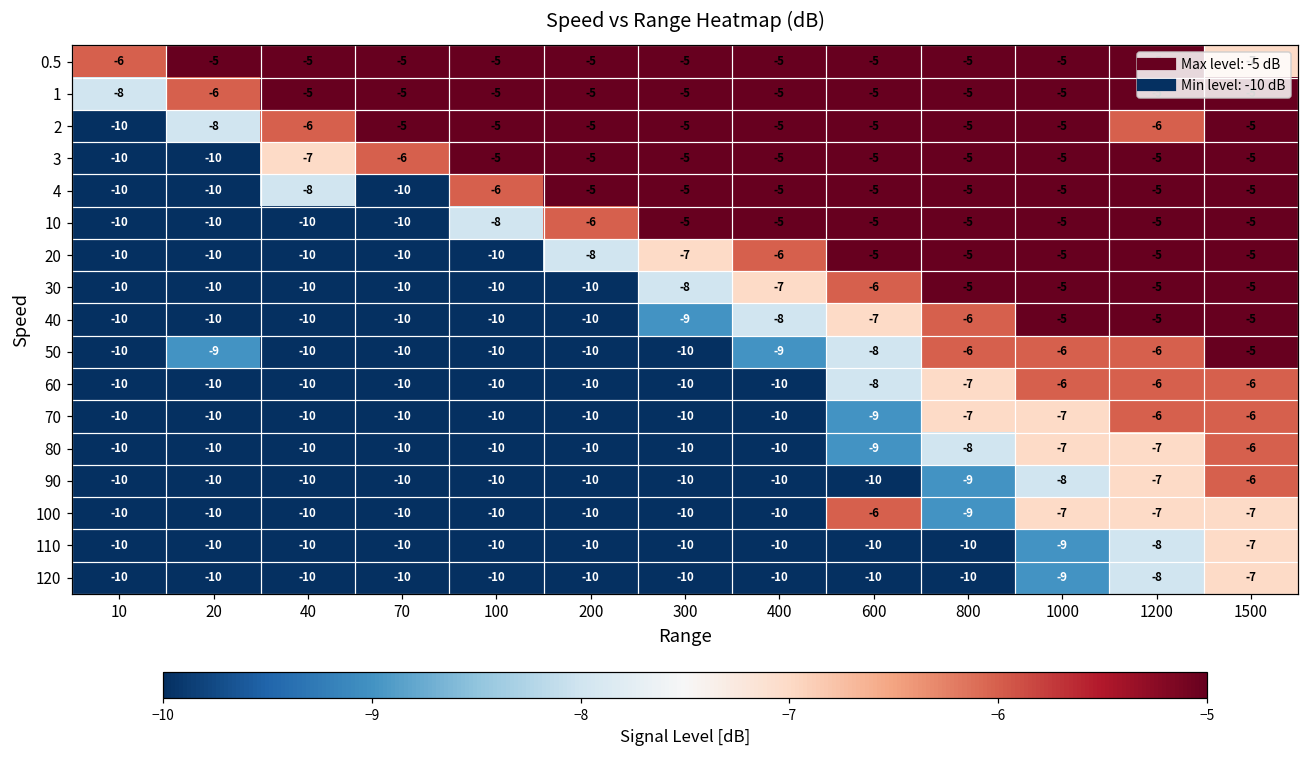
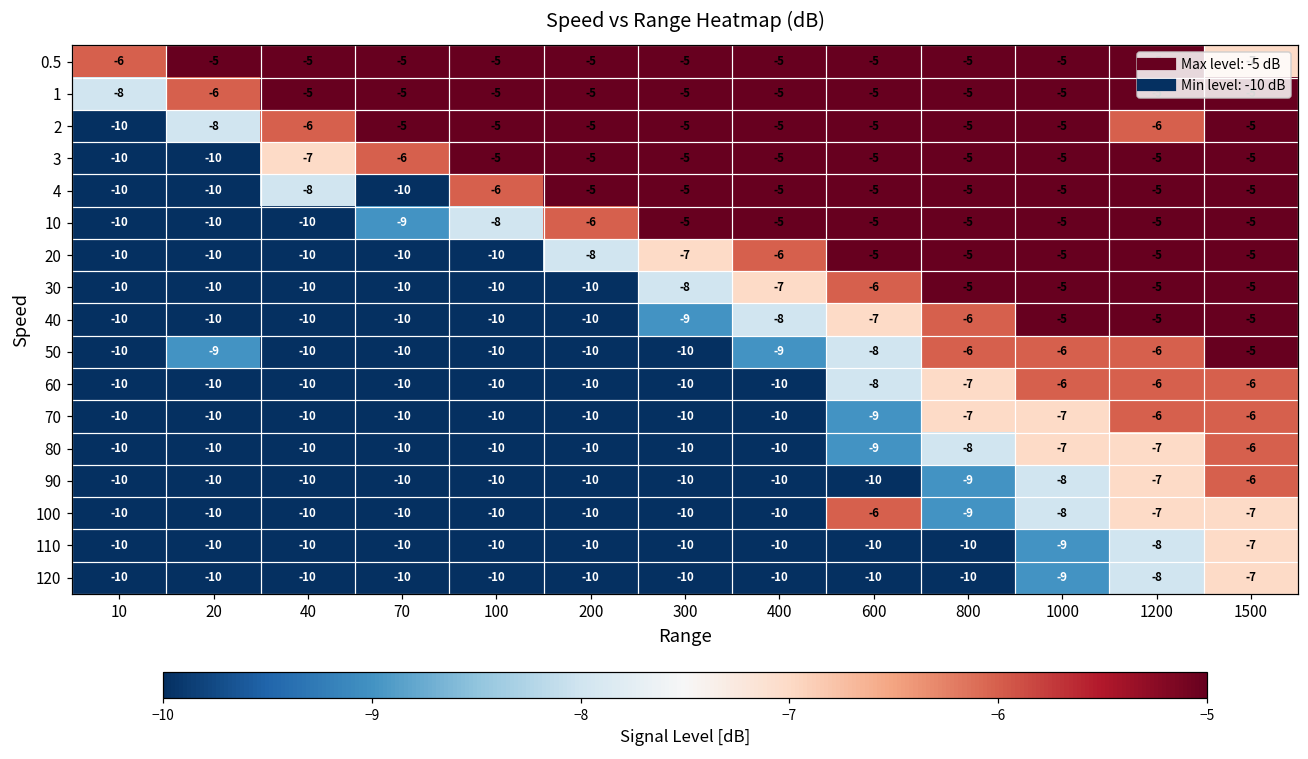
10, 70: -10 -> -9
100, 1000: -7 -> -8
